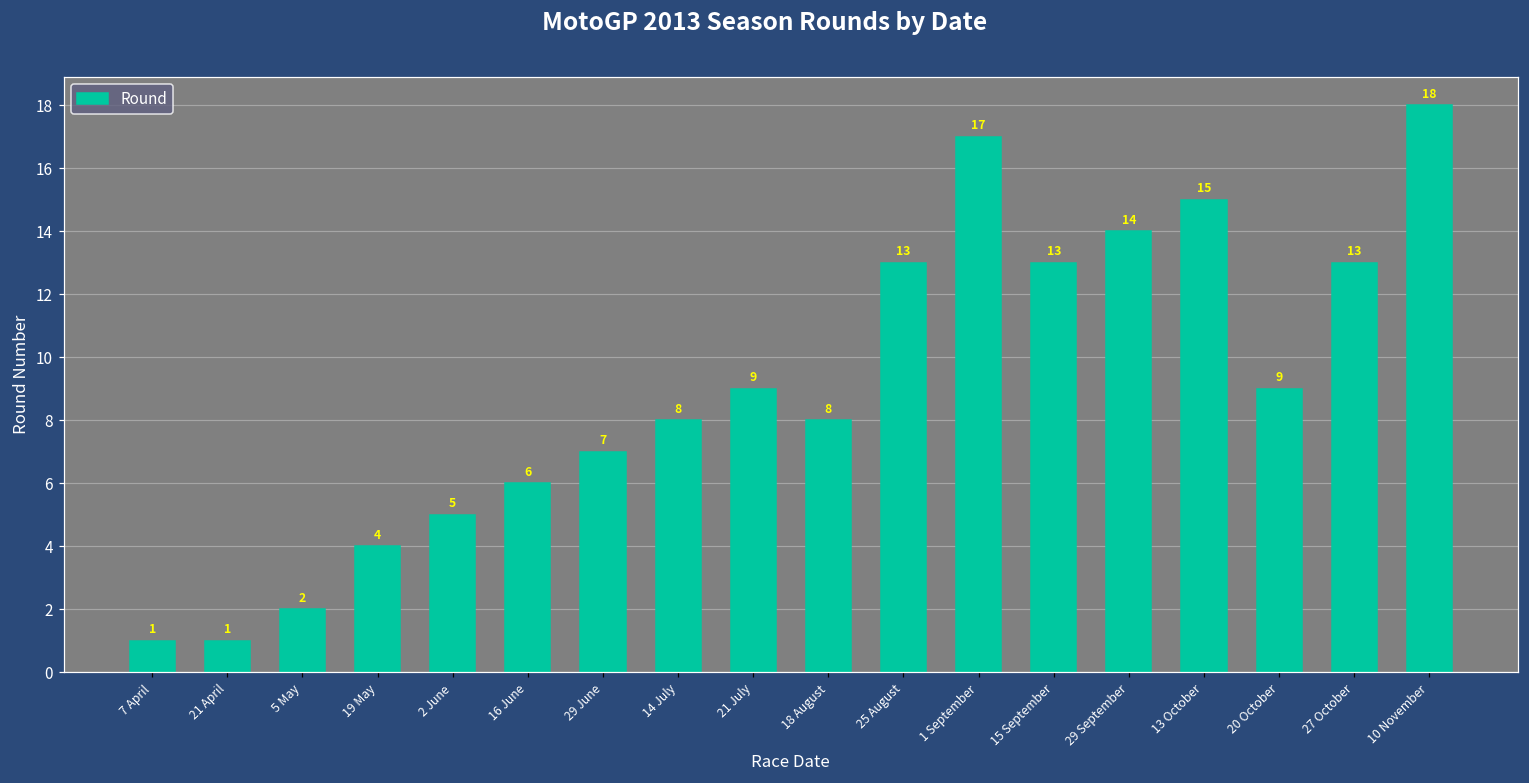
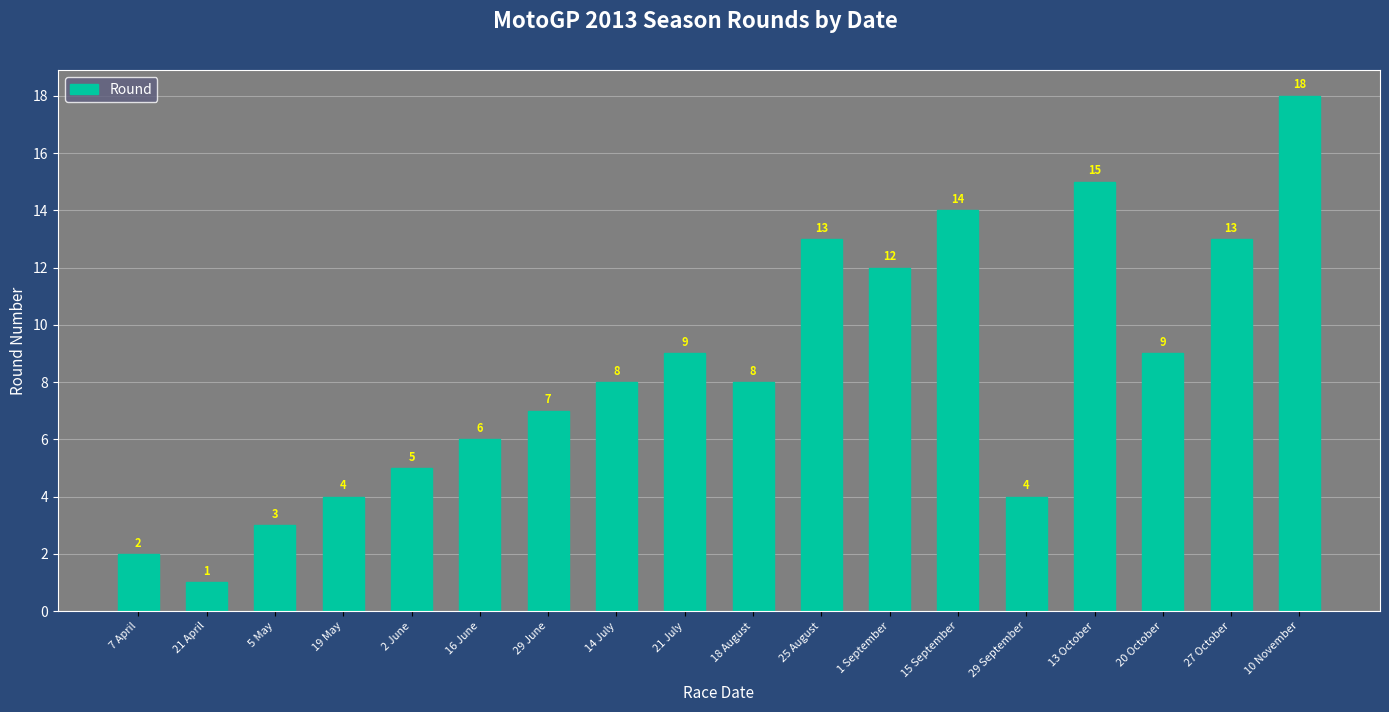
7 April: 1 -> 2
5 May: 2 -> 3
1 September: 17 -> 12
15 September: 13 -> 14
29 September: 14 -> 4
